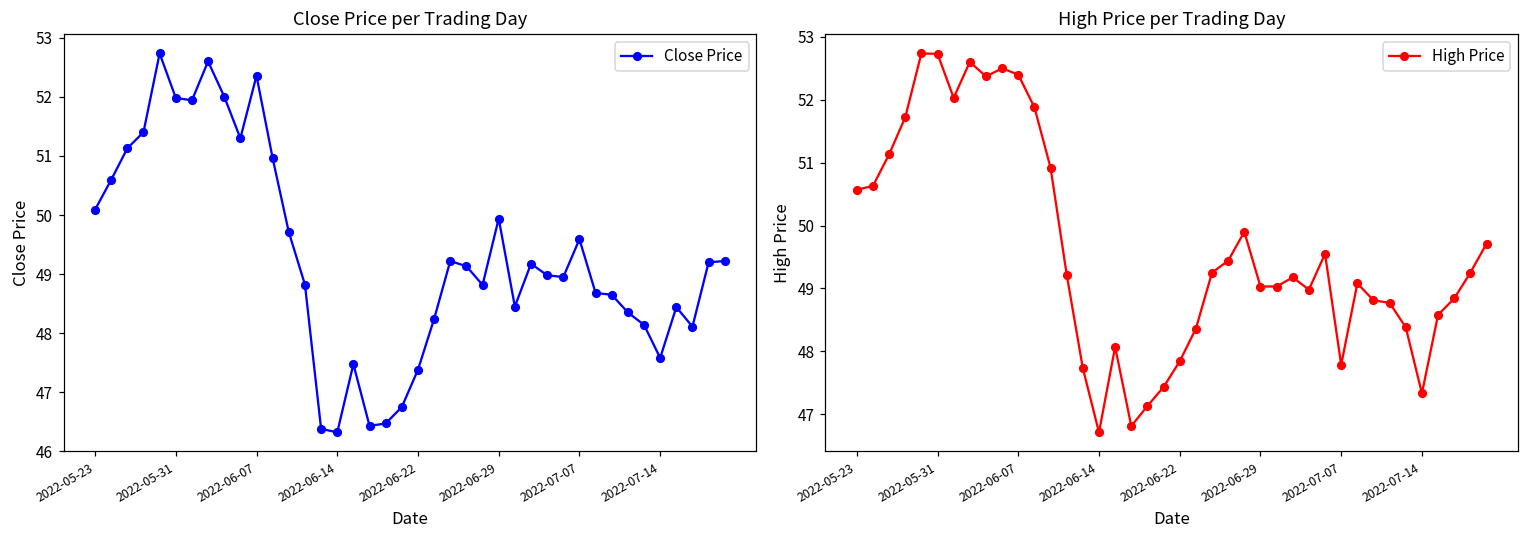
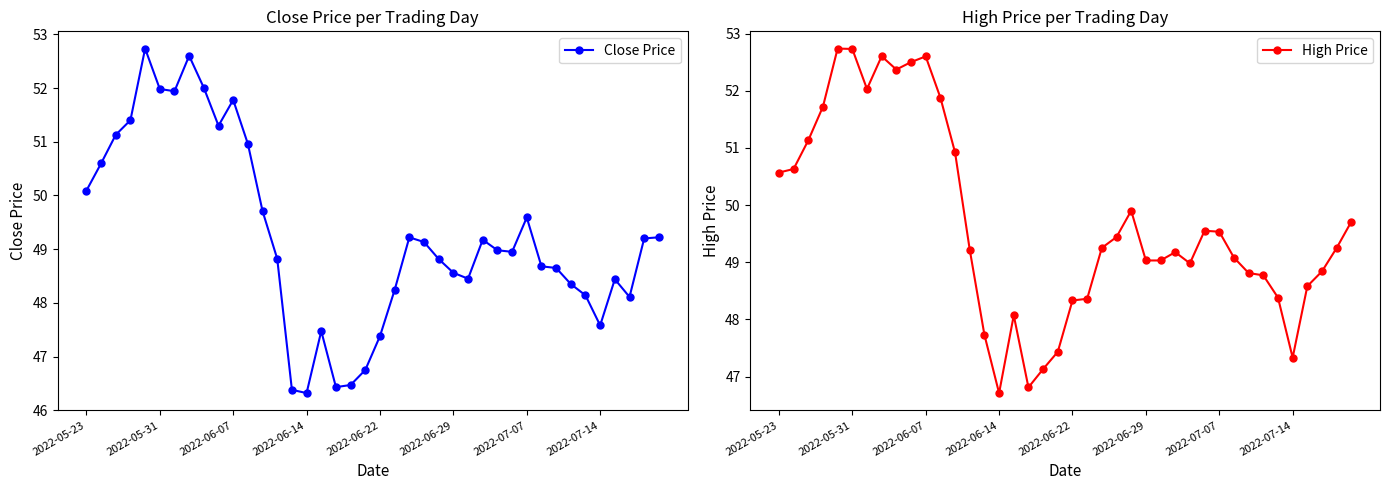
Close Price per Trading Day, 2022-06-07: 52.4 -> 51.8
Close Price per Trading Day, 2022-06-29: 49.9 -> 48.6
High Price per Trading Day, 2022-06-07: 52.4 -> 52.6
High Price per Trading Day, 2022-06-22: 47.8 -> 48.3
High Price per Trading Day, 2022-07-07: 47.8 -> 49.5
